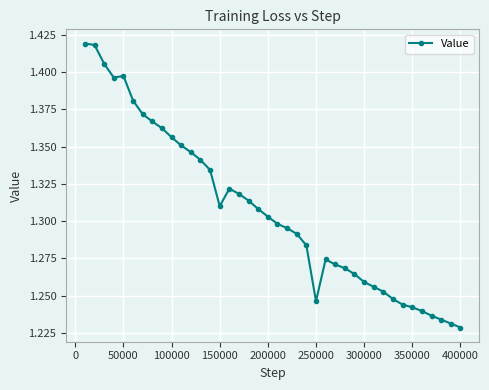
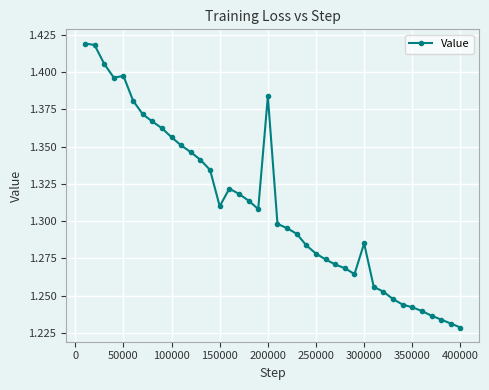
200000: 1.303 -> 1.384
250000: 1.246 -> 1.278
300000: 1.259 -> 1.285
